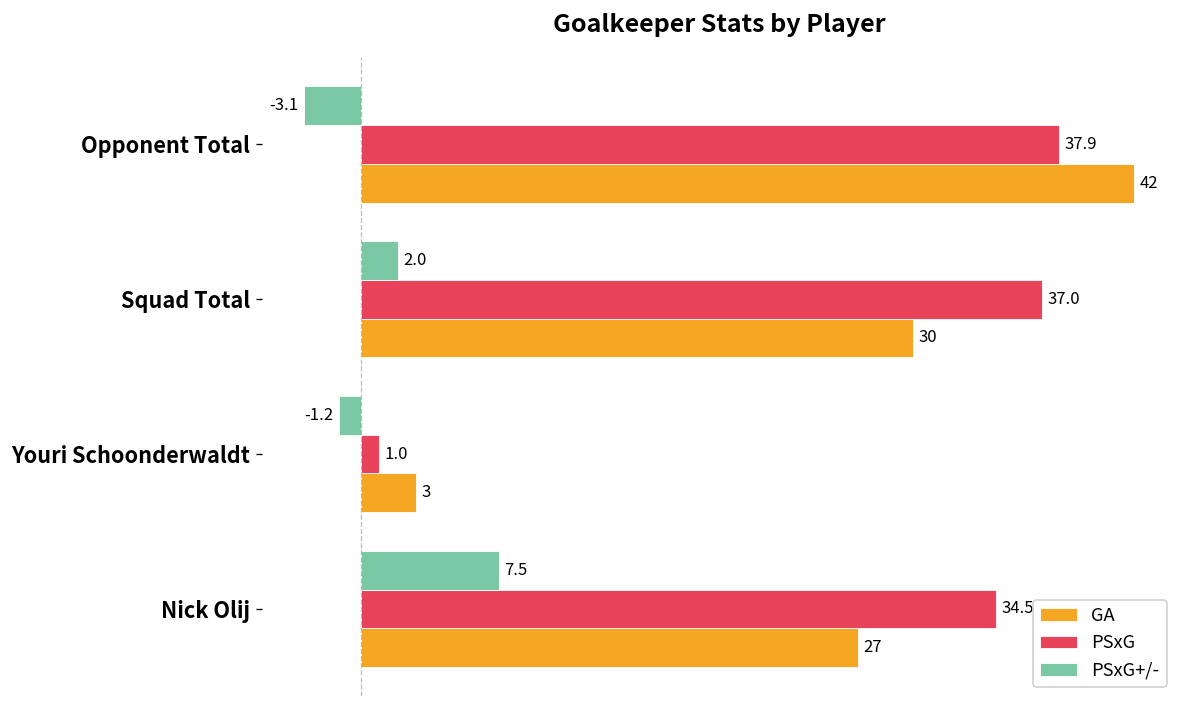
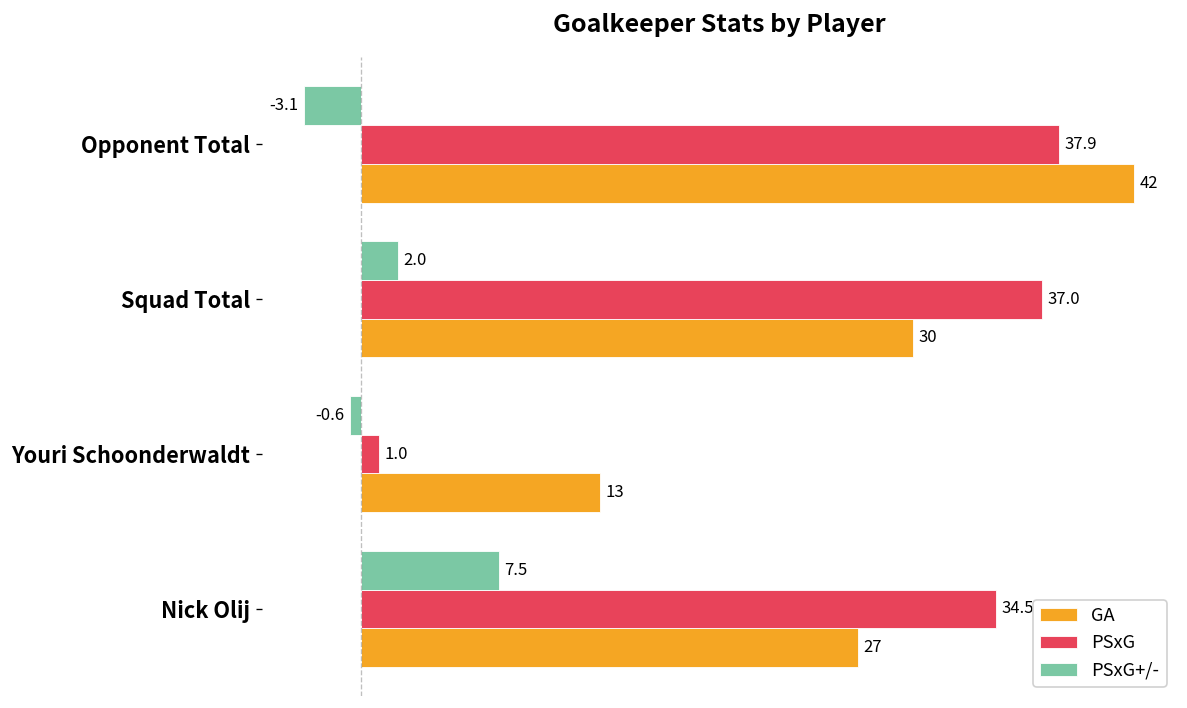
PSxG+/-, Youri Schoonderwaldt: -1.2 -> -0.6
GA, Youri Schoonderwaldt: 3 -> 13
